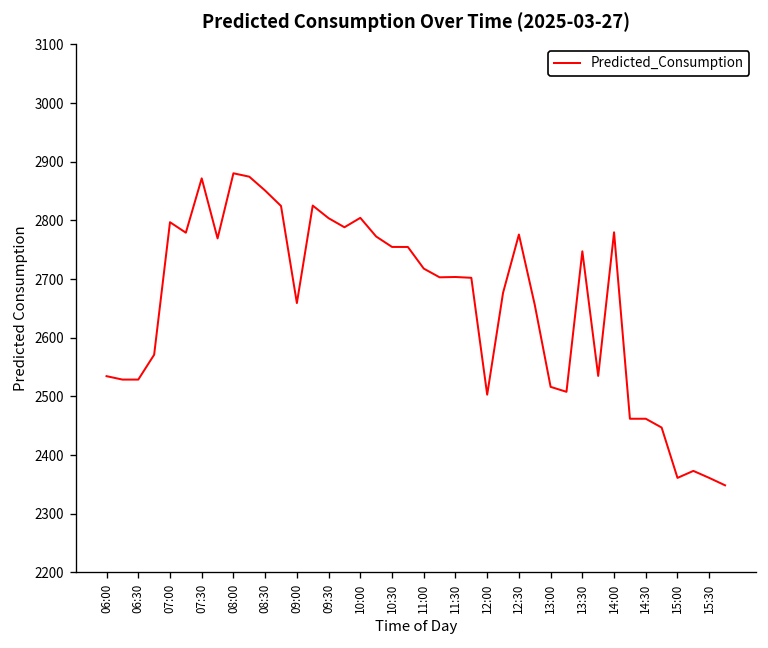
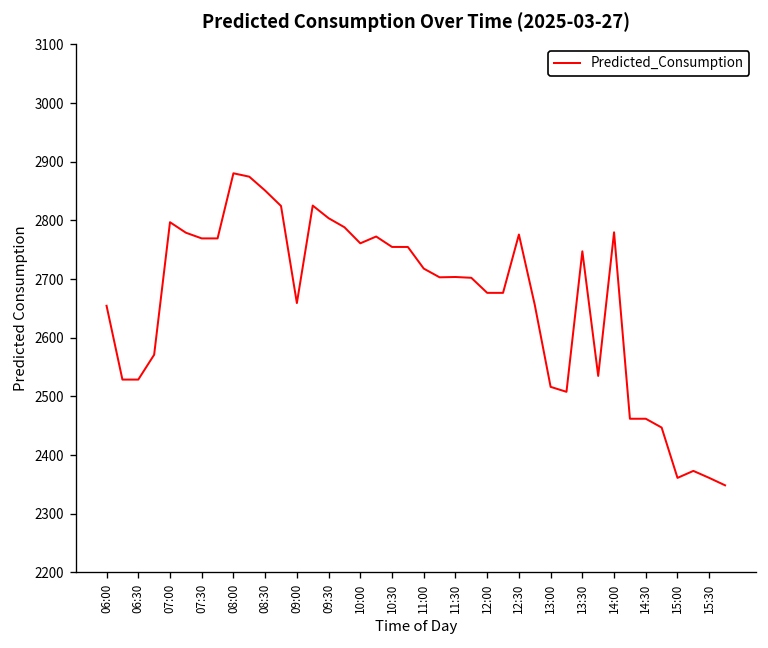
06:00: 2530 -> 2650
07:30: 2870 -> 2770
10:00: 2800 -> 2760
12:00: 2500 -> 2680
